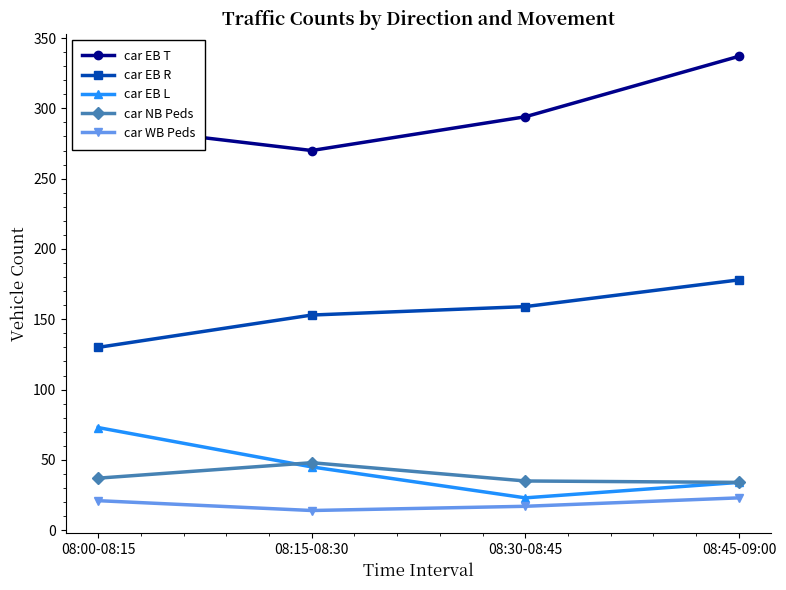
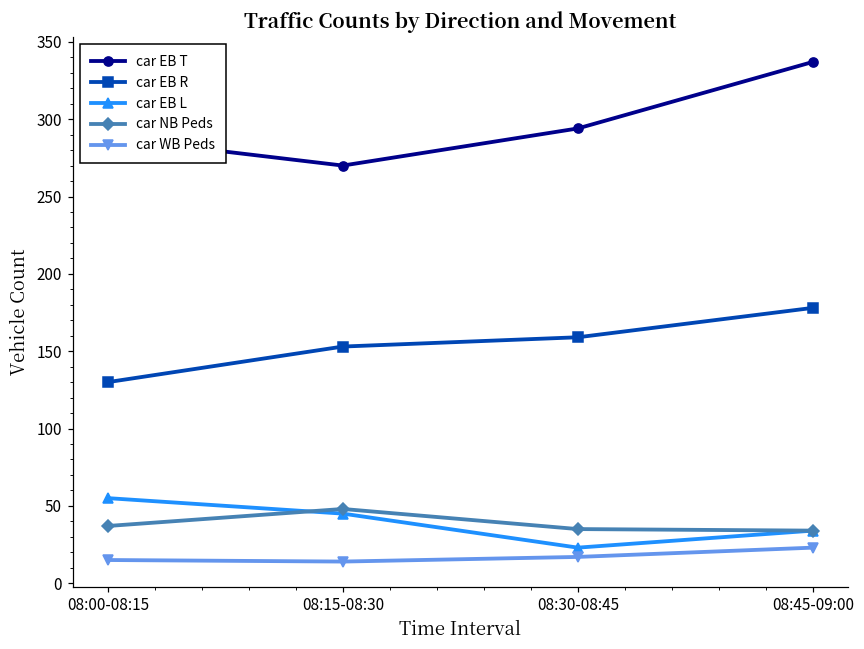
car EB L, 08:00-08:15: 73 -> 55
car WB Peds, 08:00-08:15: 21 -> 15
